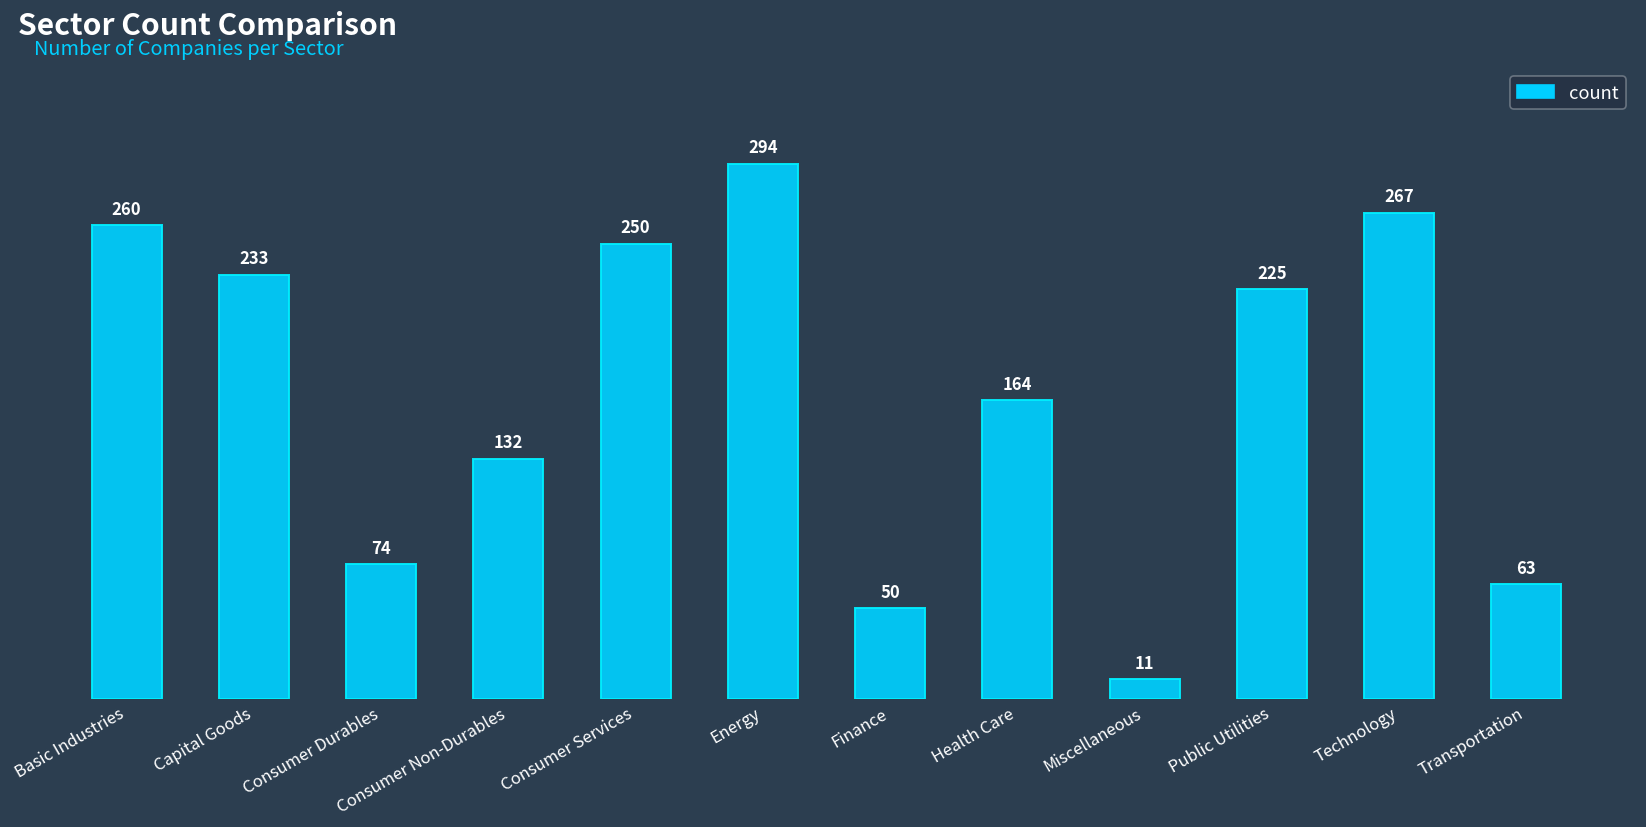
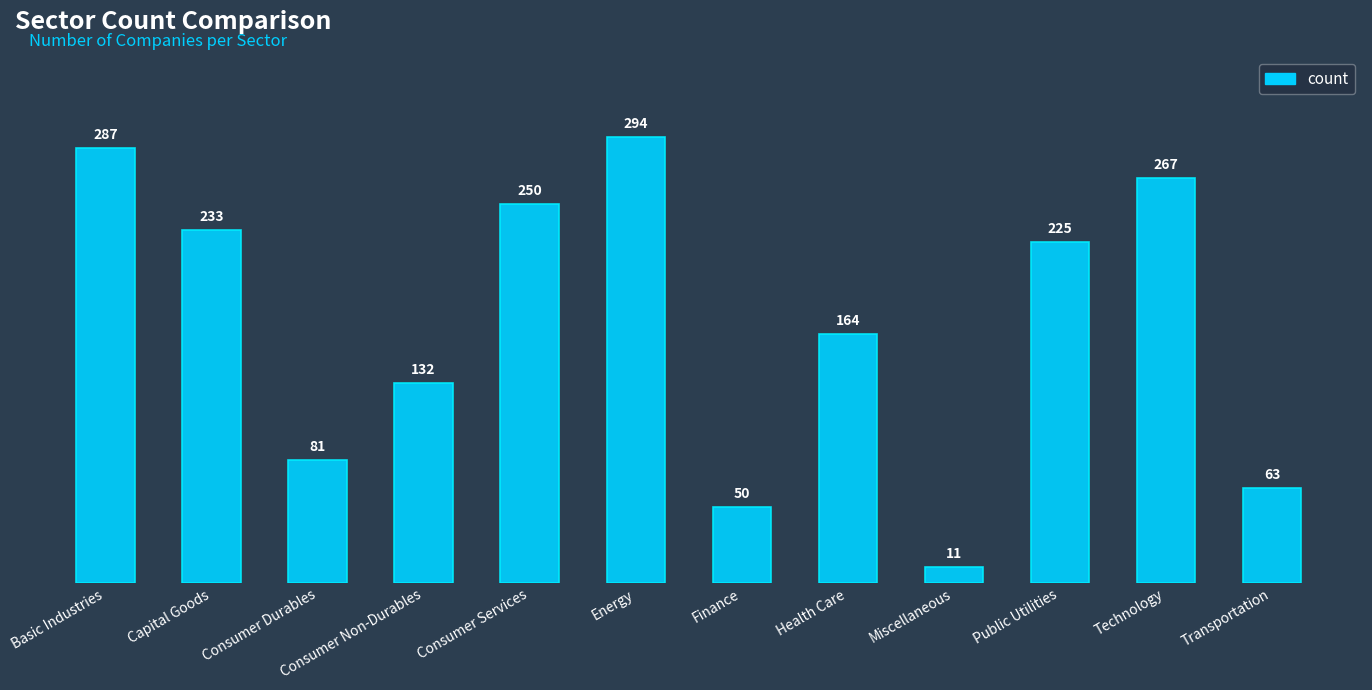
Basic Industries: 260 -> 287
Consumer Durables: 74 -> 81
